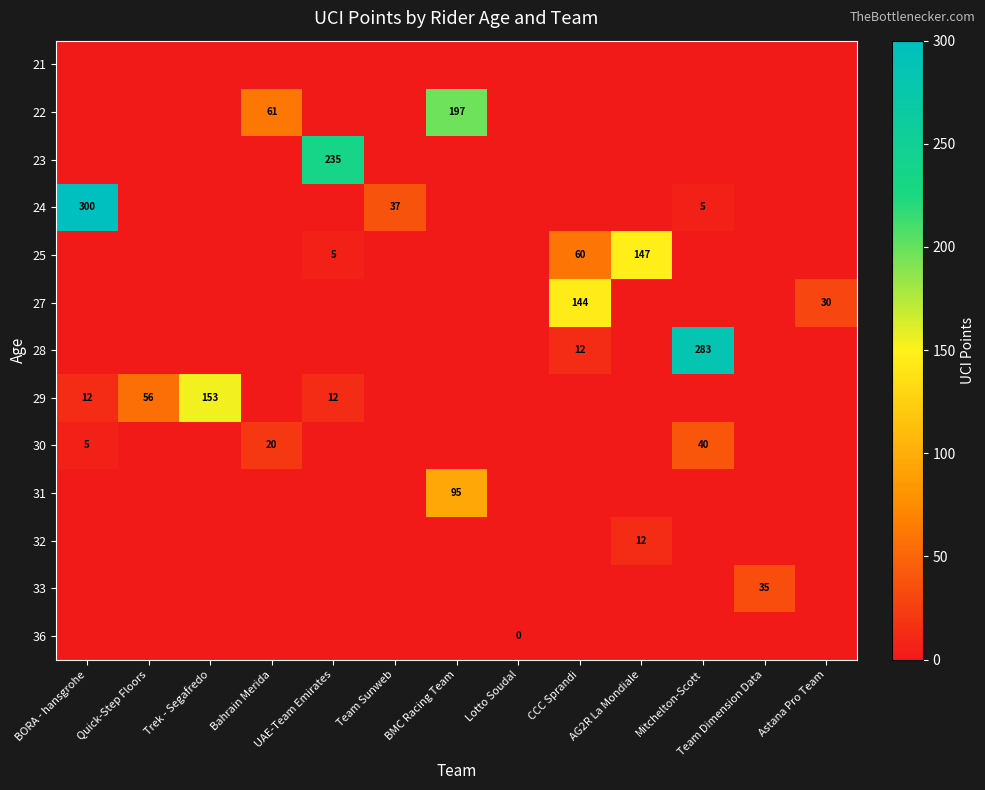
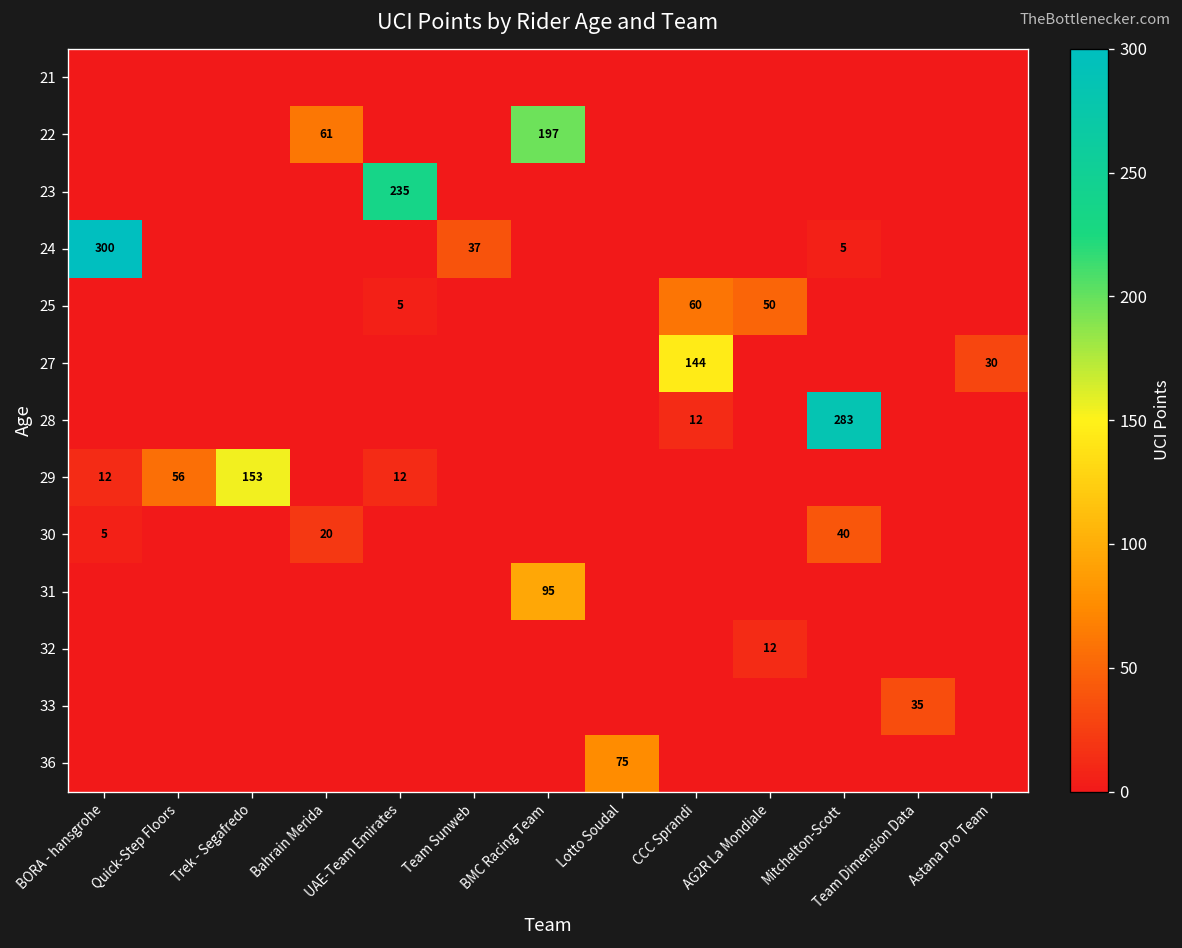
25, AG2R La Mondiale: 147 -> 50
36, Lotto Soudal: 0 -> 75
